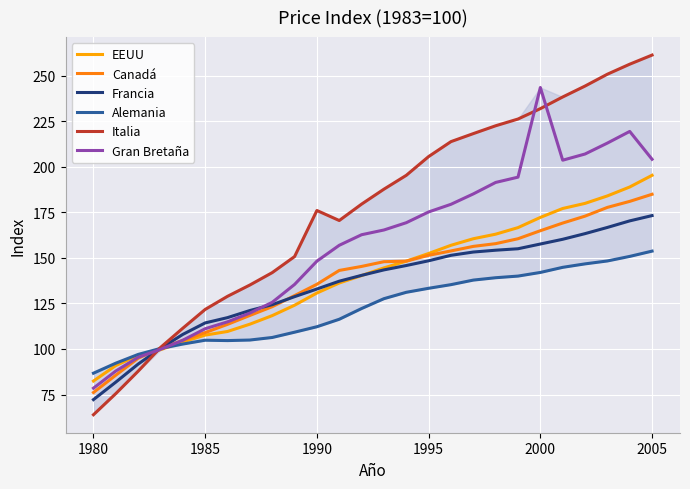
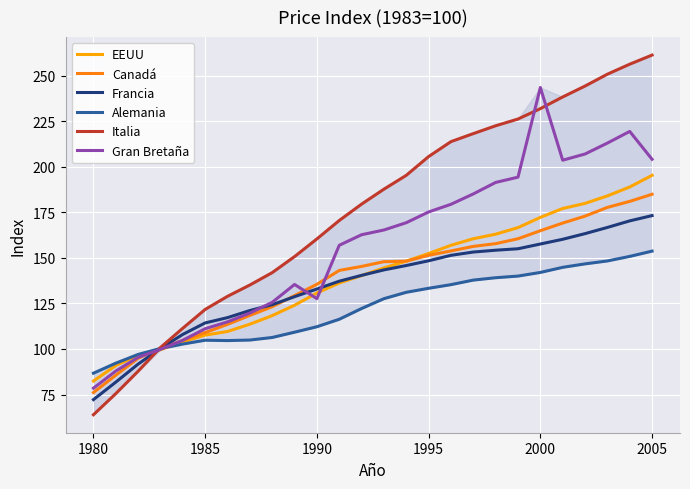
Italia, 1990: 176 -> 160
Gran Bretaña, 1990: 148 -> 128
